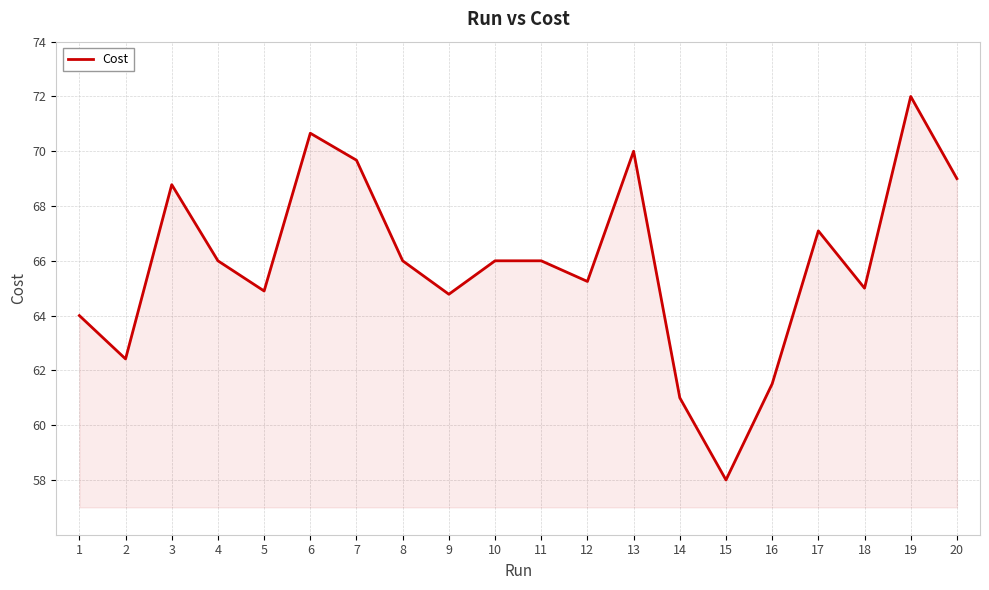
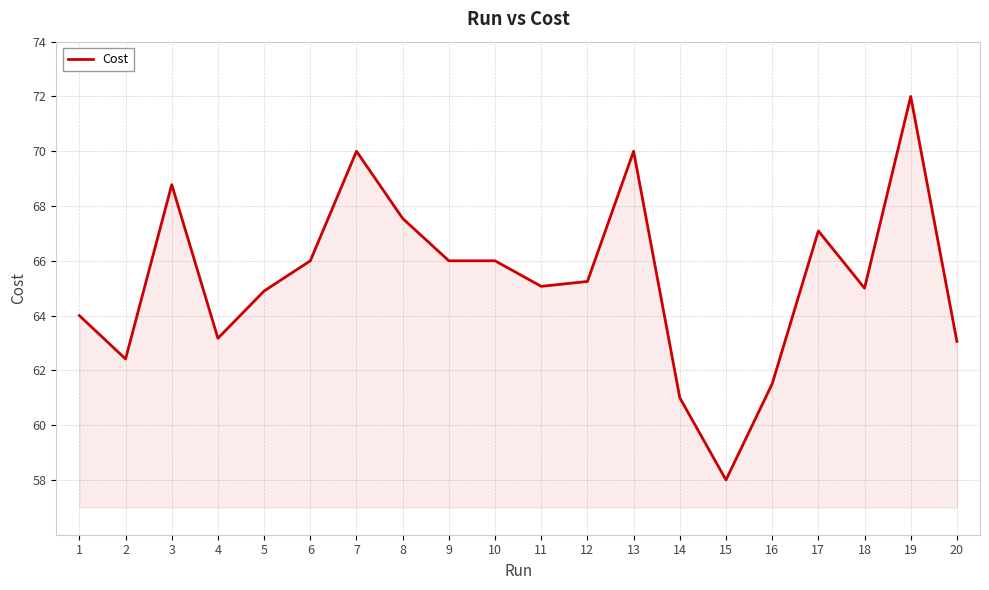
4: 66.0 -> 63.2
6: 70.7 -> 66.0
7: 69.7 -> 70.0
8: 66.0 -> 67.5
9: 64.8 -> 66.0
11: 66.0 -> 65.1
20: 69.0 -> 63.1
